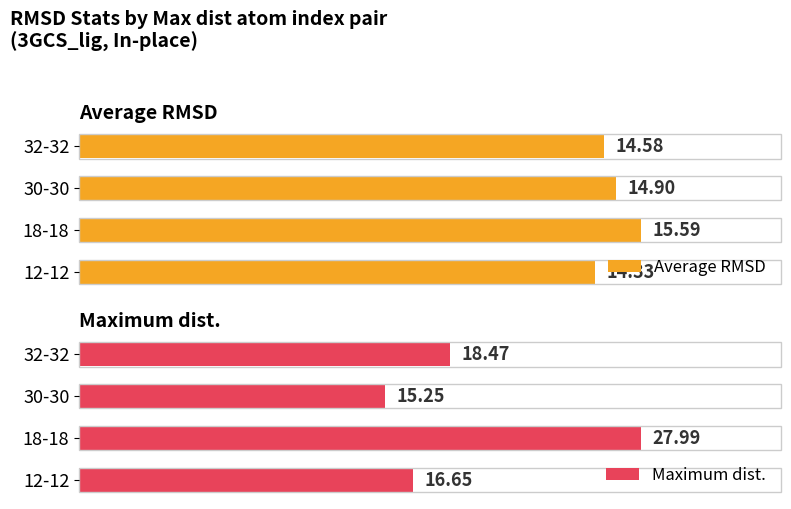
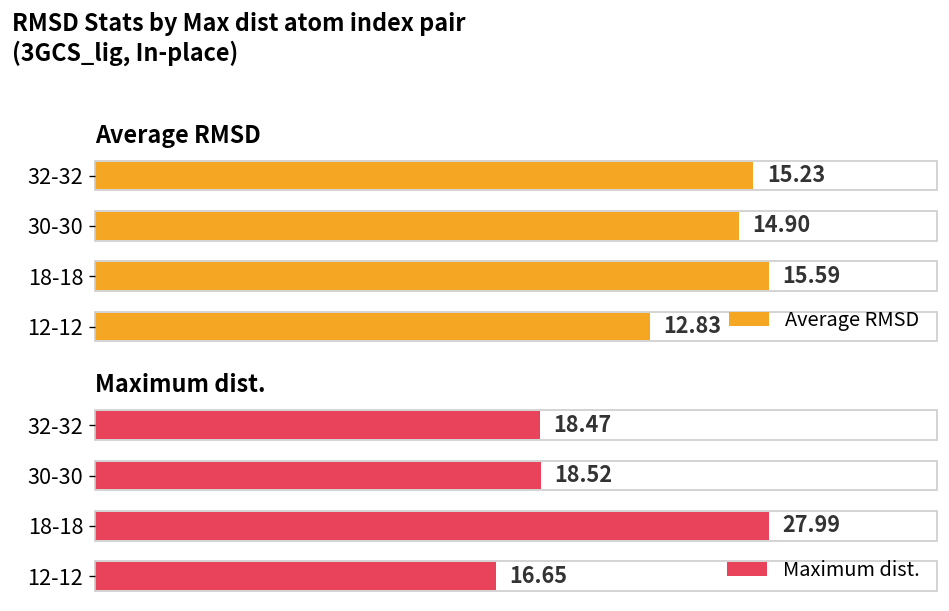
Average RMSD, 32-32: 14.58 -> 15.23
Average RMSD, 12-12: 14.33 -> 12.83
Maximum dist., 30-30: 15.25 -> 18.52
